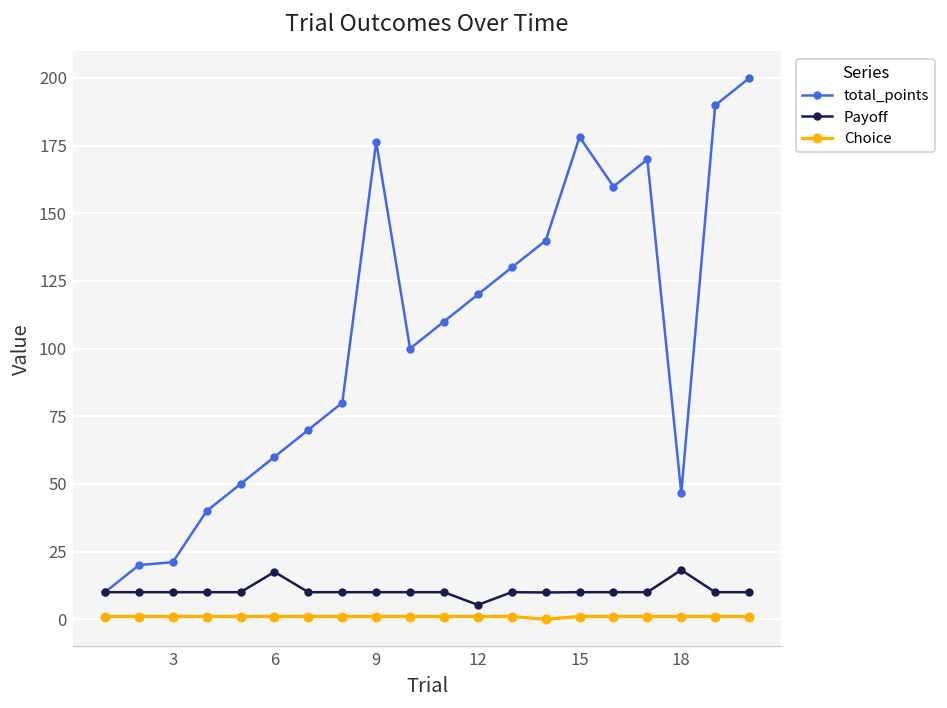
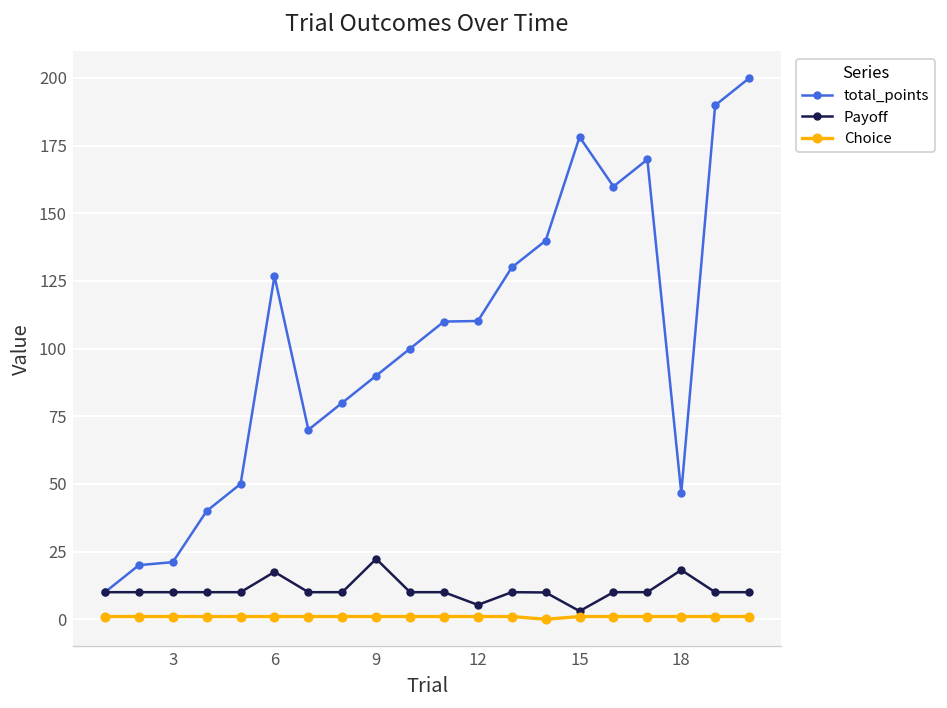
total_points, 6: 60 -> 127
total_points, 9: 176 -> 90
Payoff, 9: 10 -> 22
total_points, 12: 120 -> 110
Payoff, 15: 10 -> 3
